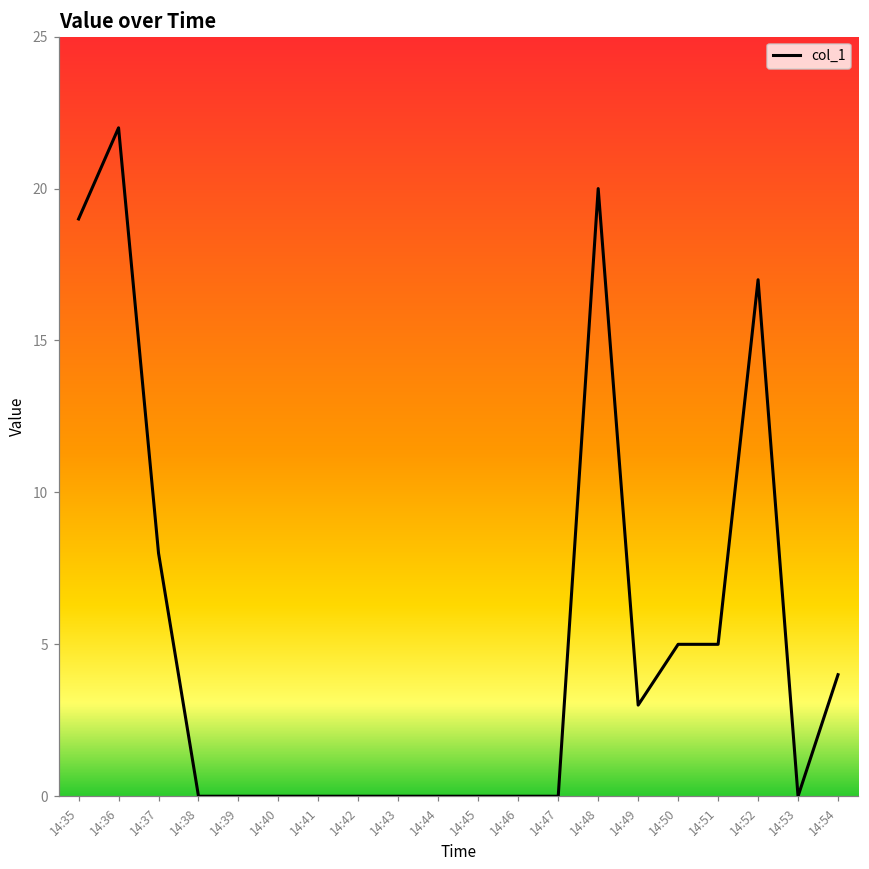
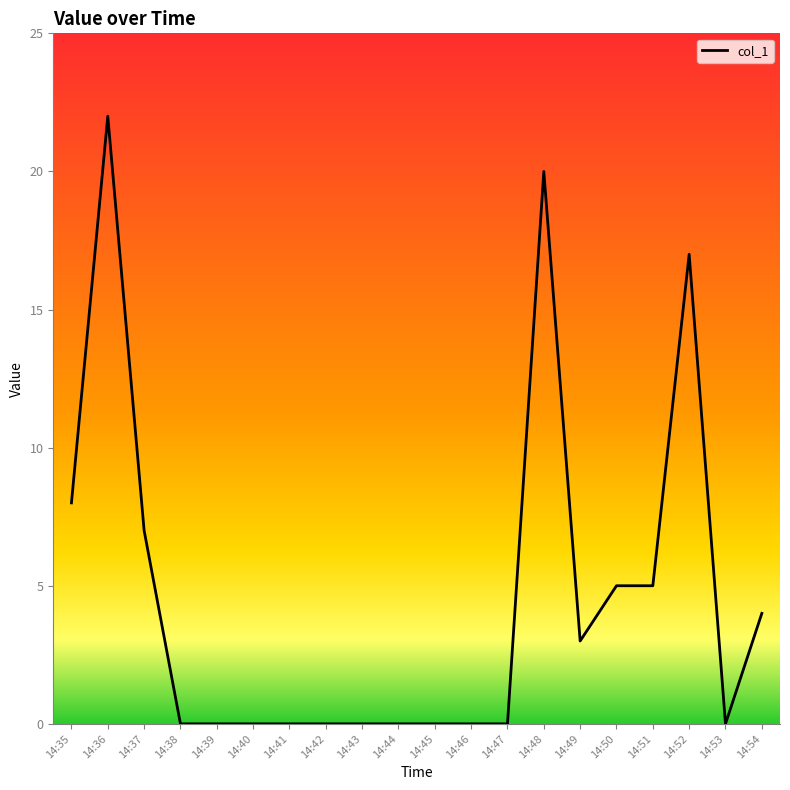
14:35: 19 -> 8
14:37: 8 -> 7
